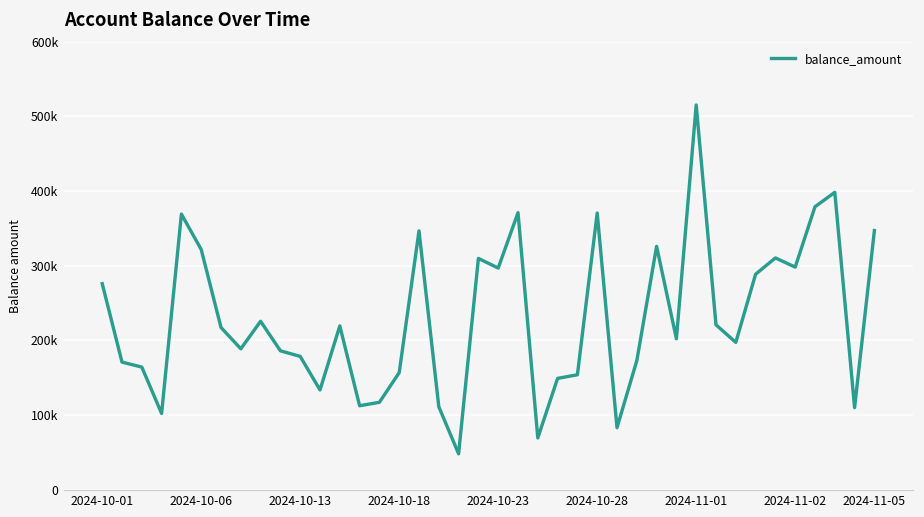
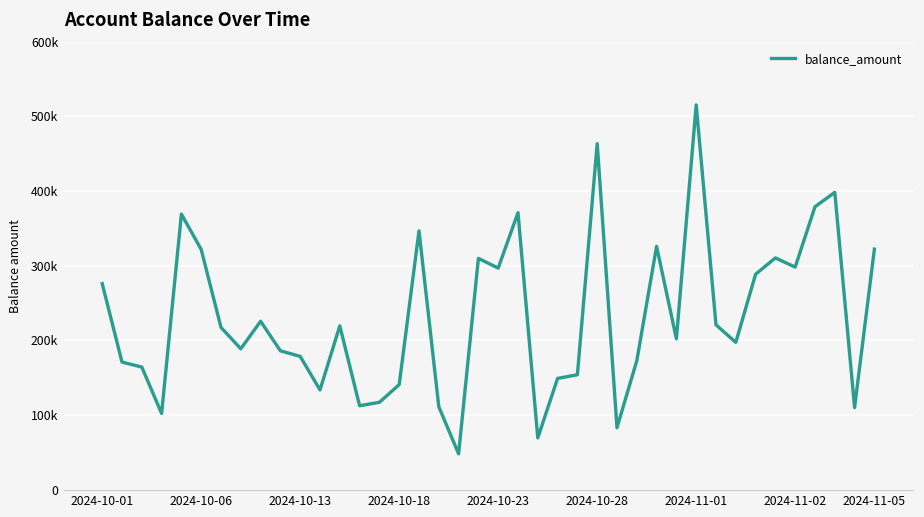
2024-10-18: 160000 -> 140000
2024-10-28: 370000 -> 460000
2024-11-05: 350000 -> 320000
